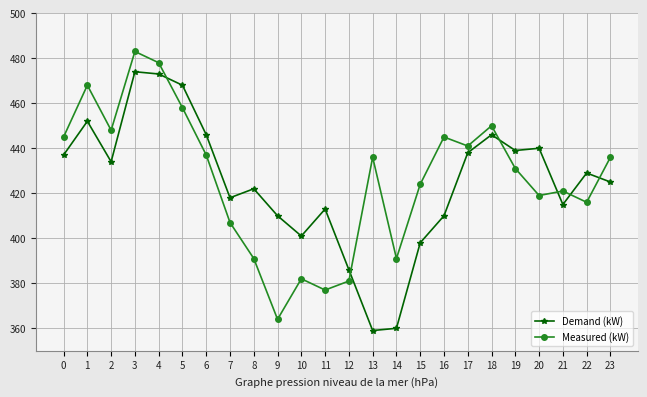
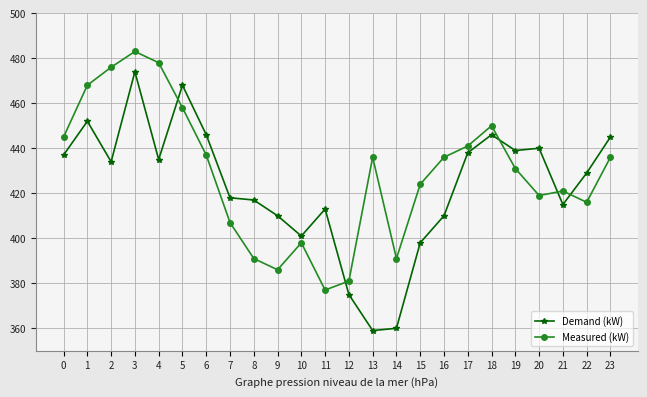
Measured (kW), 2: 448 -> 476
Demand (kW), 4: 473 -> 435
Demand (kW), 8: 422 -> 417
Measured (kW), 9: 364 -> 386
Measured (kW), 10: 382 -> 398
Demand (kW), 12: 386 -> 375
Measured (kW), 16: 445 -> 436
Demand (kW), 23: 425 -> 445
